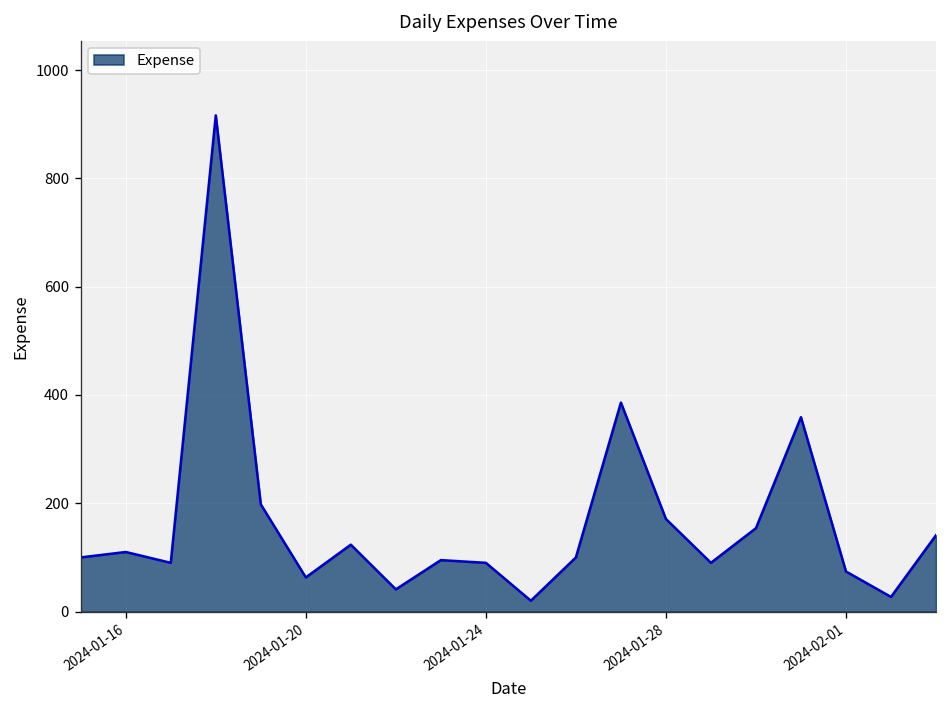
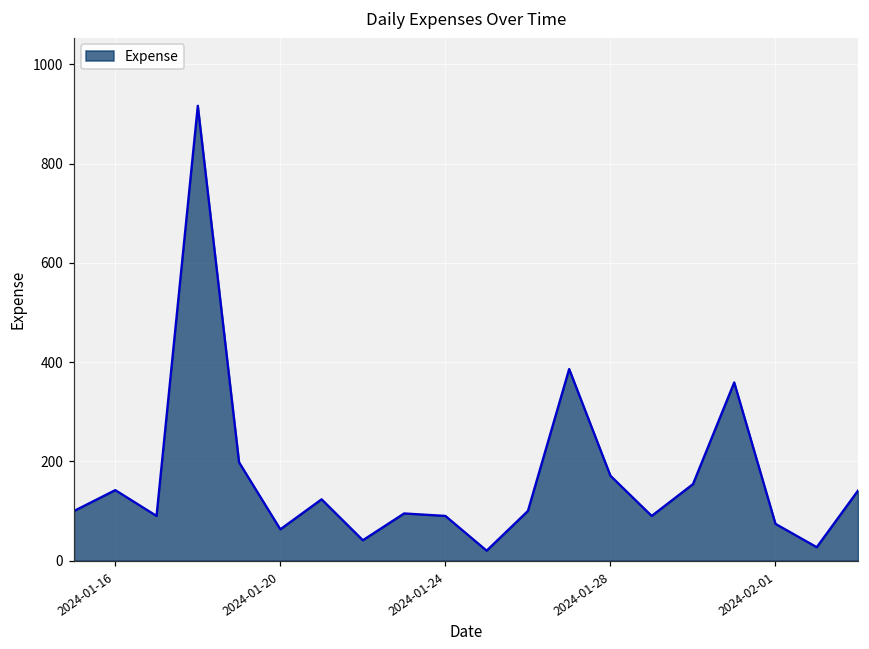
2024-01-16: 110 -> 140
